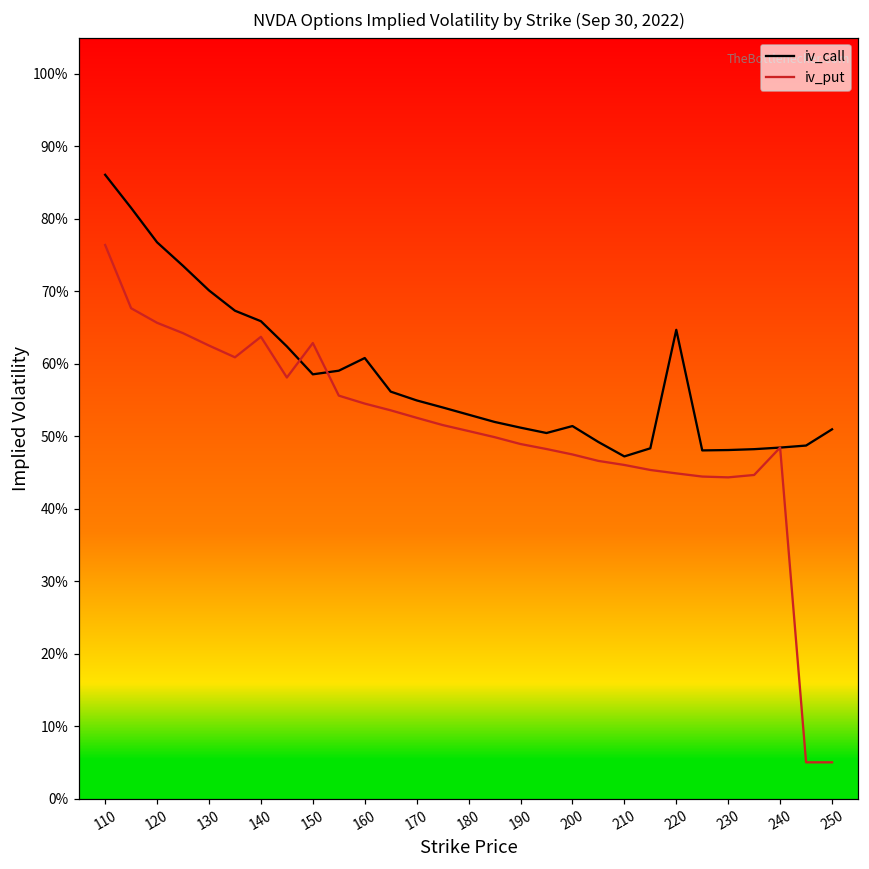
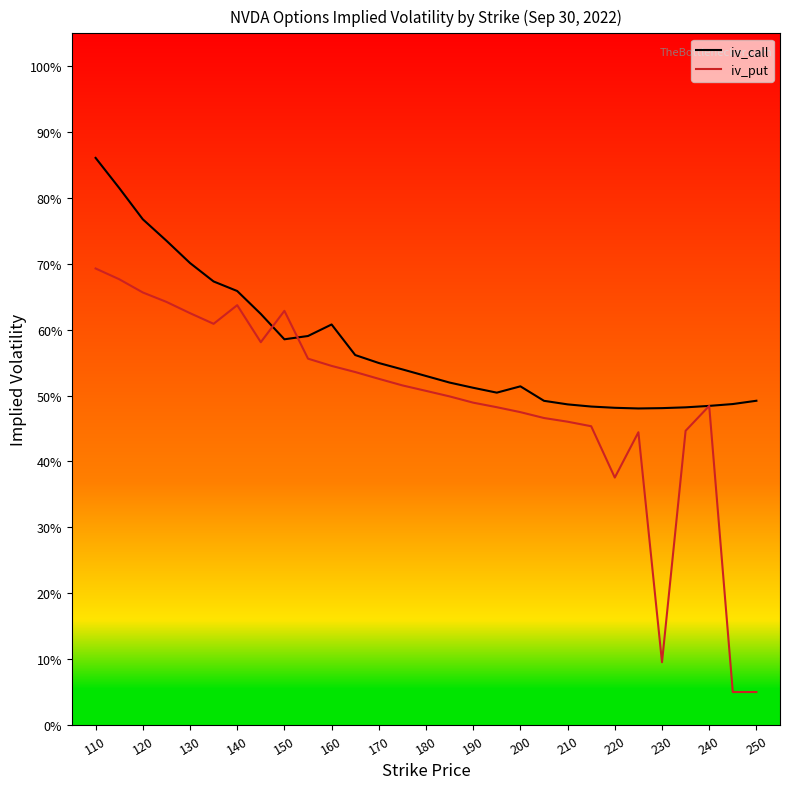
iv_put, 110: 76% -> 69%
iv_call, 210: 47% -> 49%
iv_call, 220: 65% -> 48%
iv_put, 220: 45% -> 38%
iv_put, 230: 44% -> 10%
iv_call, 250: 51% -> 49%
